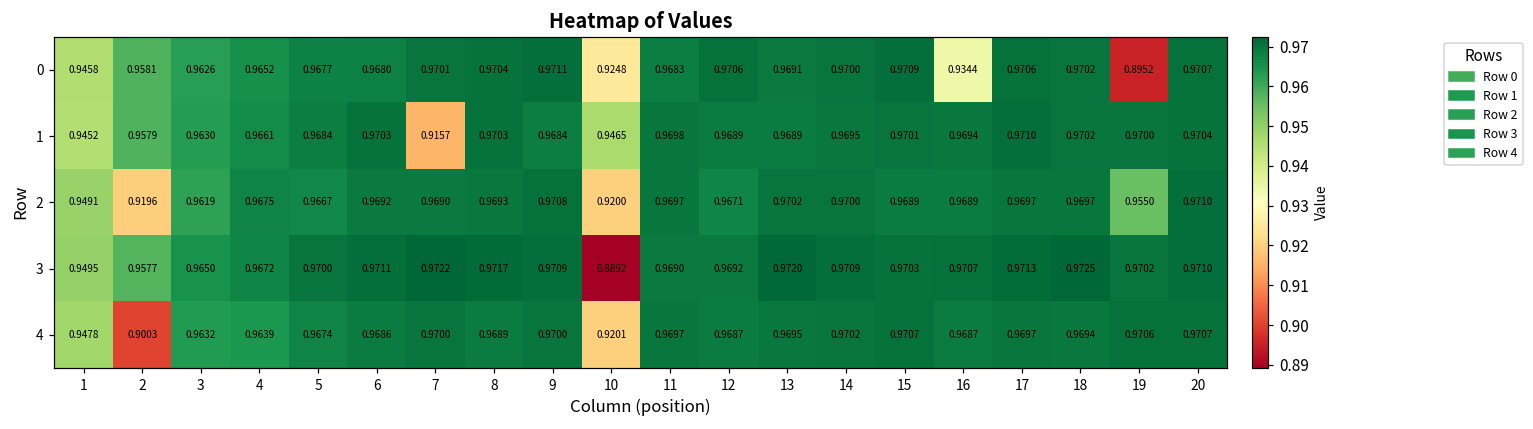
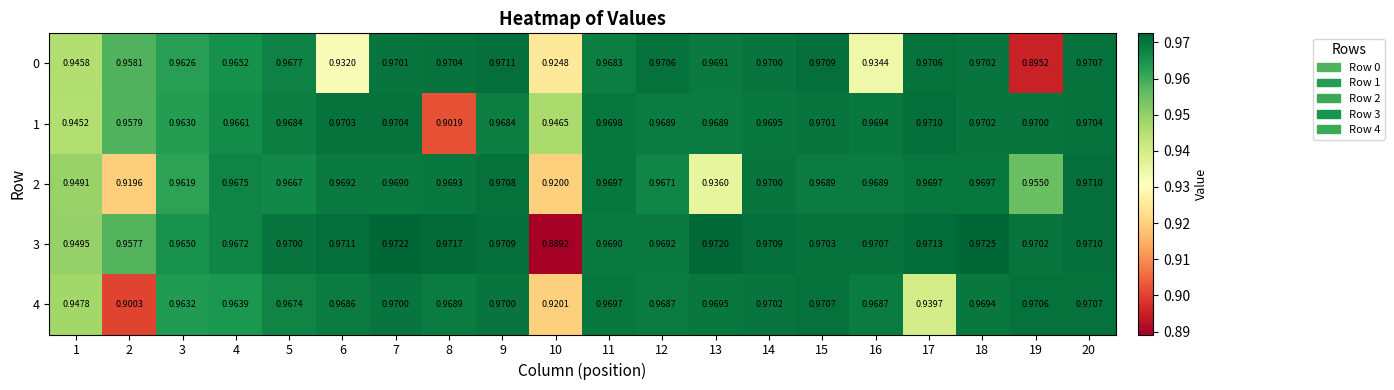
0, 6: 0.9680 -> 0.9320
1, 7: 0.9157 -> 0.9704
1, 8: 0.9703 -> 0.9019
2, 13: 0.9702 -> 0.9360
4, 17: 0.9697 -> 0.9397
